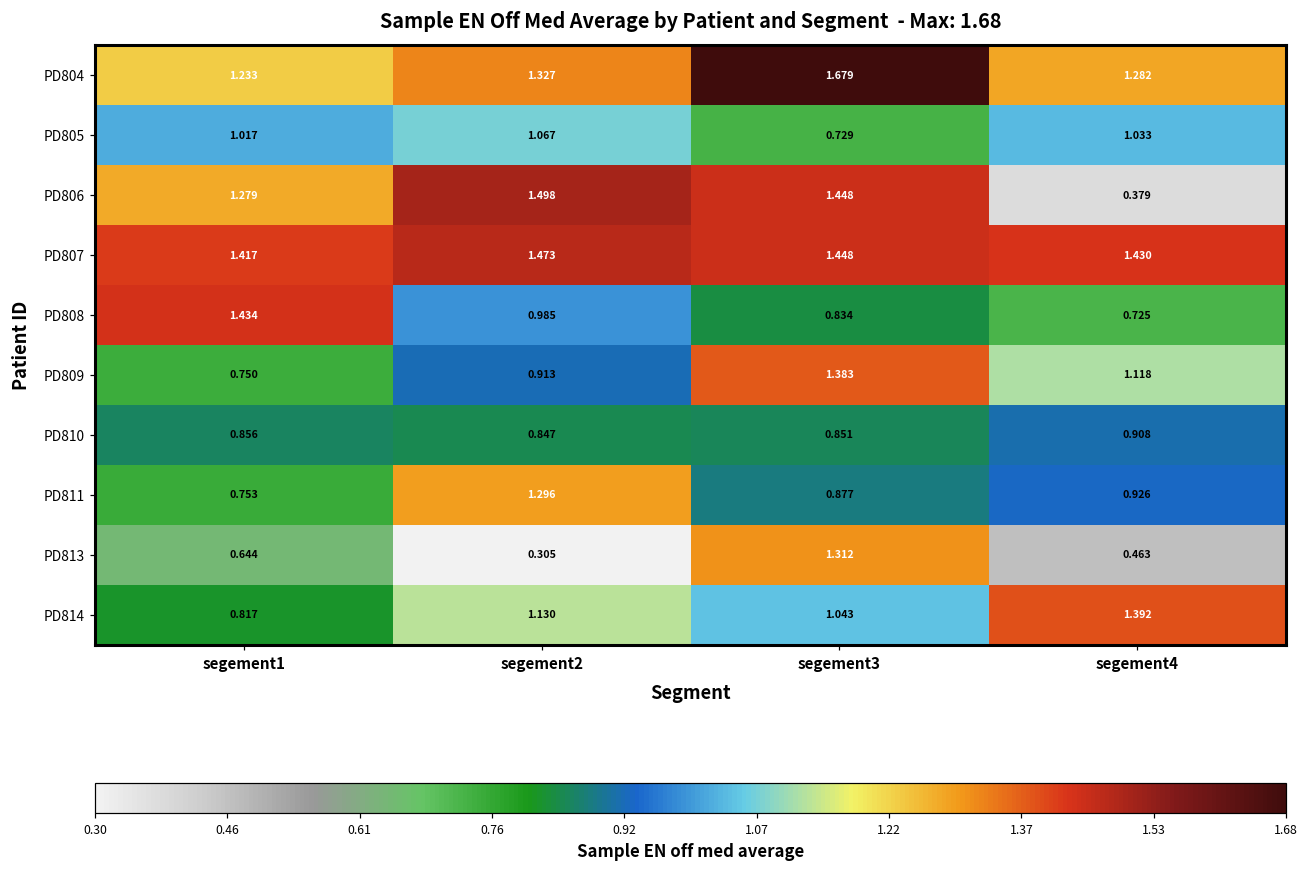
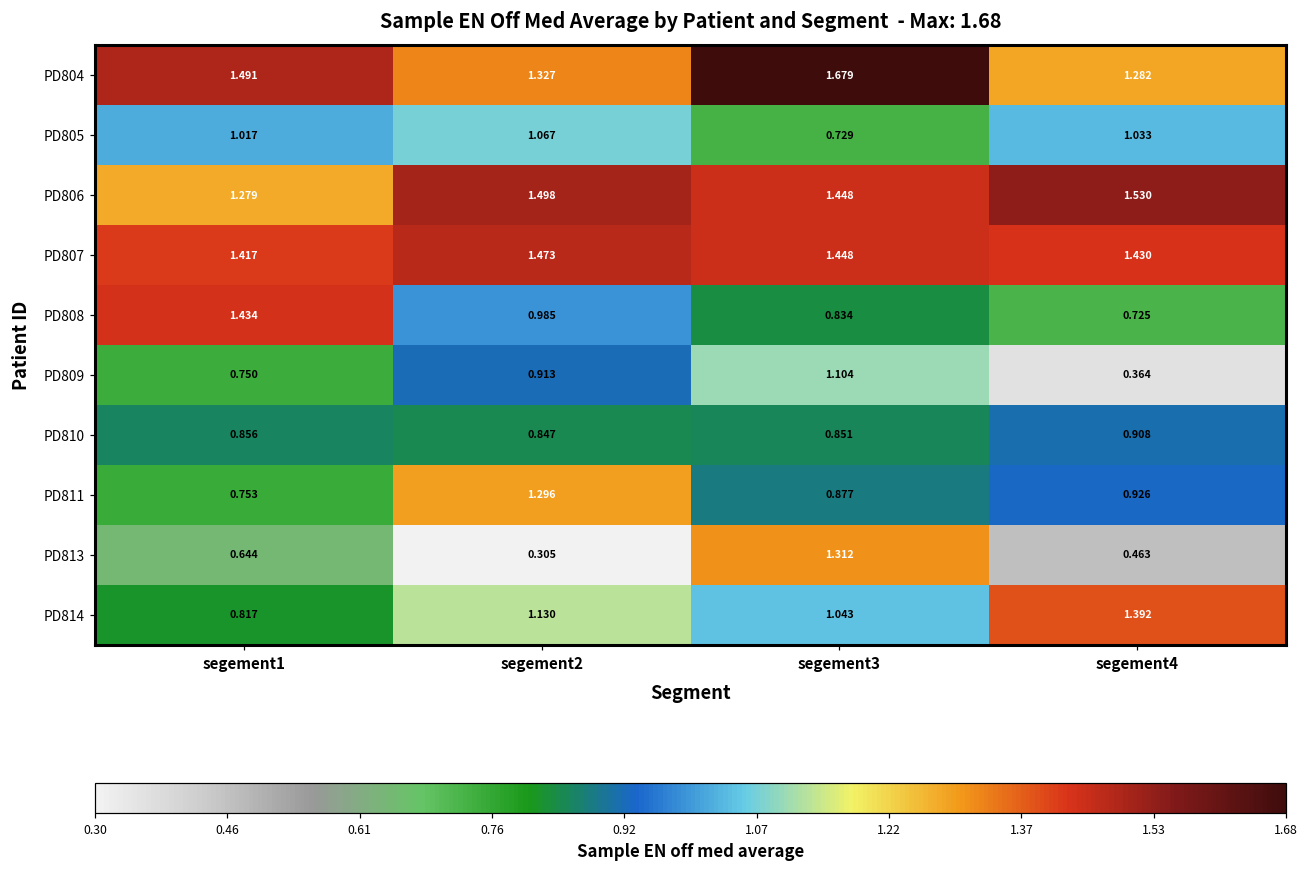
PD804, segement1: 1.233 -> 1.491
PD806, segement4: 0.379 -> 1.530
PD809, segement3: 1.383 -> 1.104
PD809, segement4: 1.118 -> 0.364
